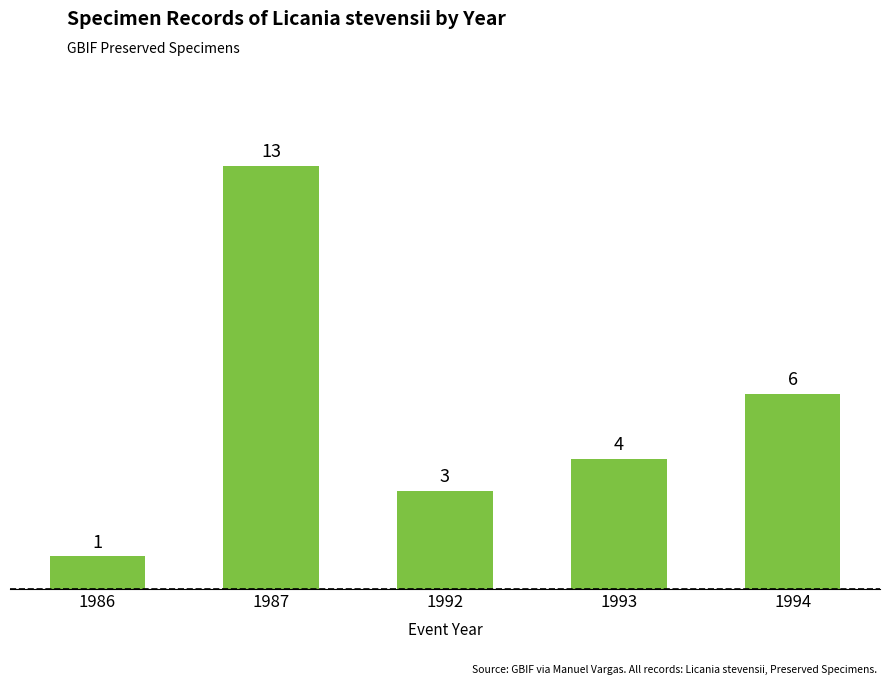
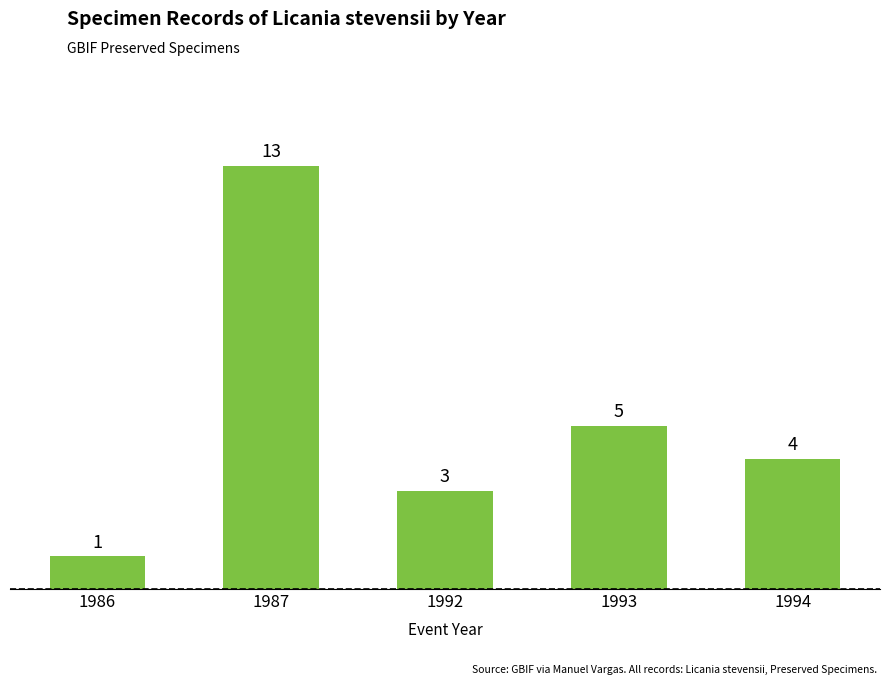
1993: 4 -> 5
1994: 6 -> 4
